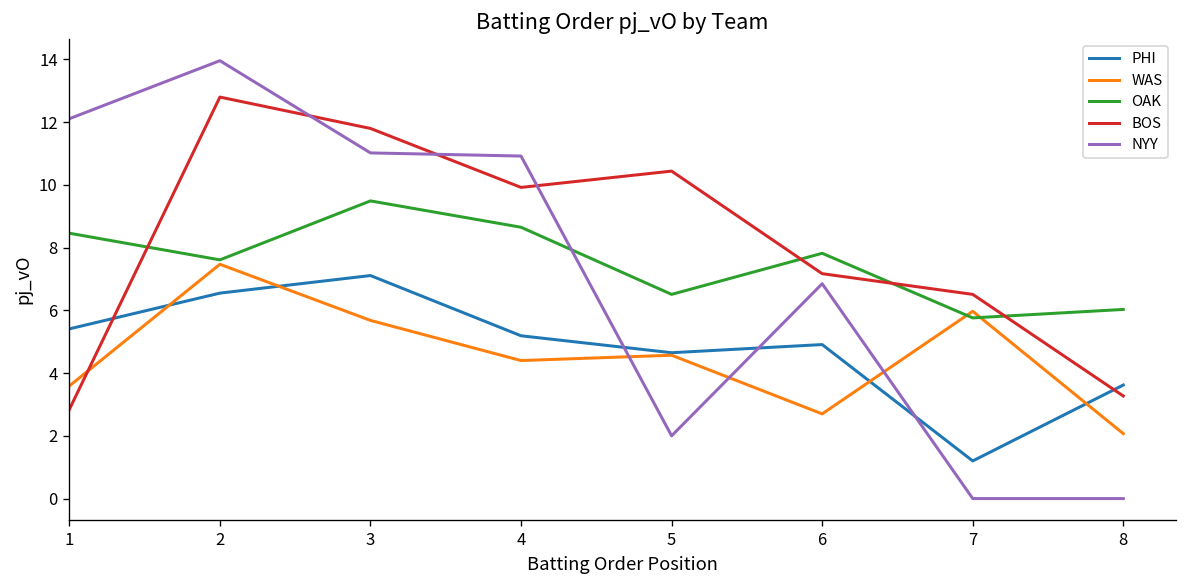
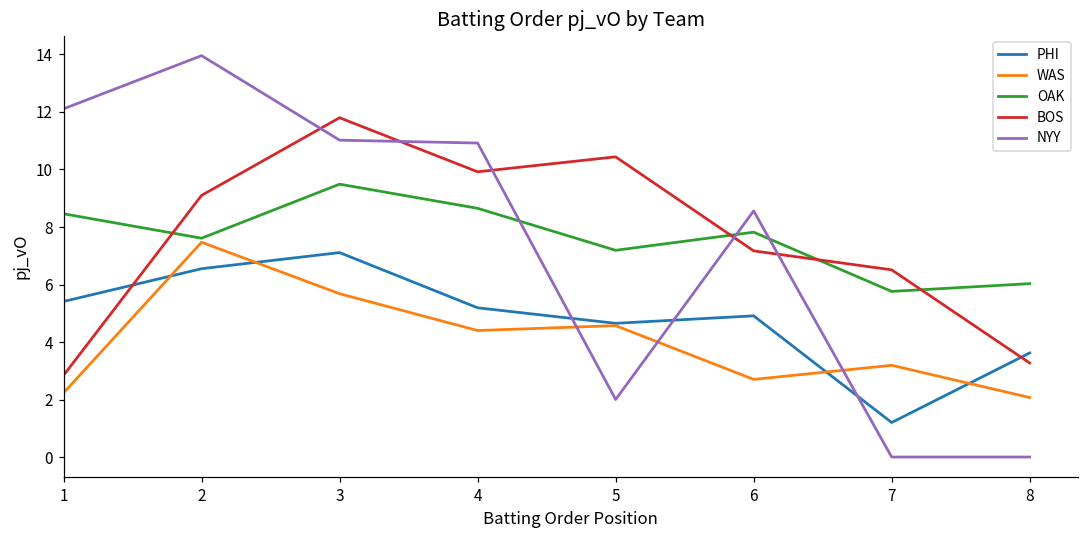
WAS, 1: 3.6 -> 2.2
BOS, 2: 12.8 -> 9.1
OAK, 5: 6.5 -> 7.2
NYY, 6: 6.9 -> 8.6
WAS, 7: 6.0 -> 3.2
